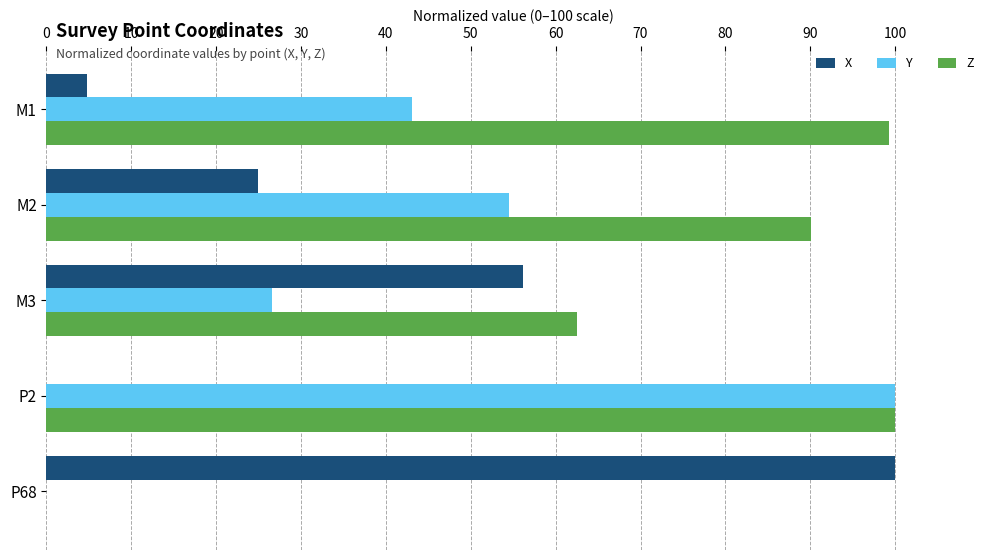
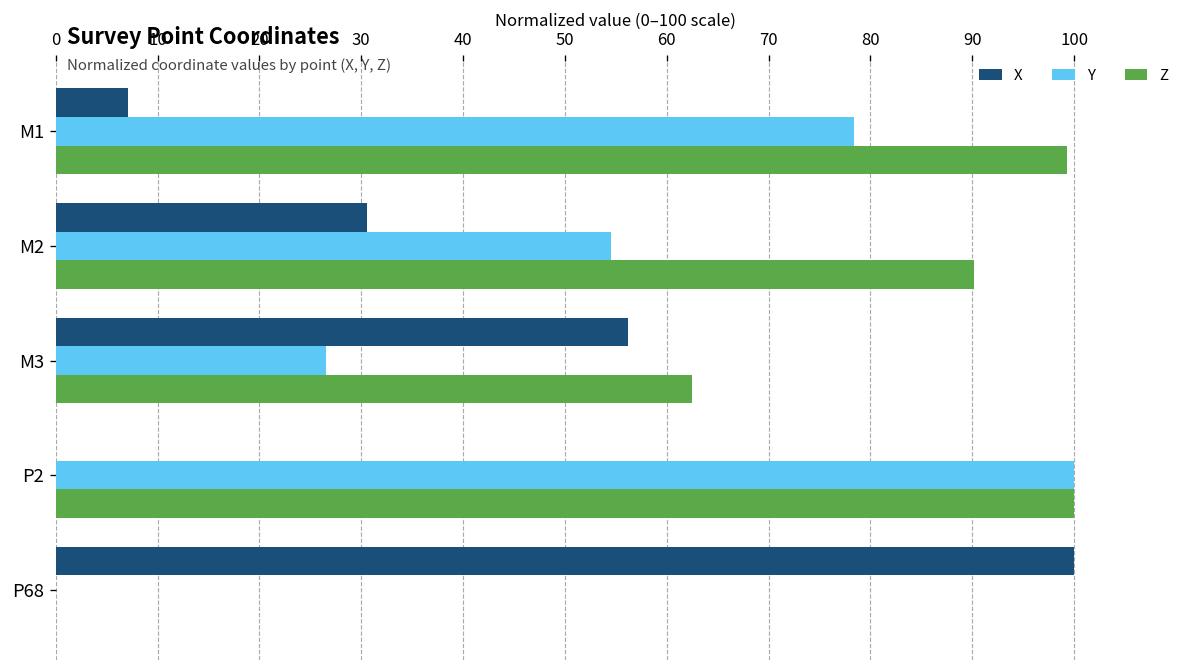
X, M1: 5 -> 7
Y, M1: 43 -> 78
X, M2: 25 -> 31
